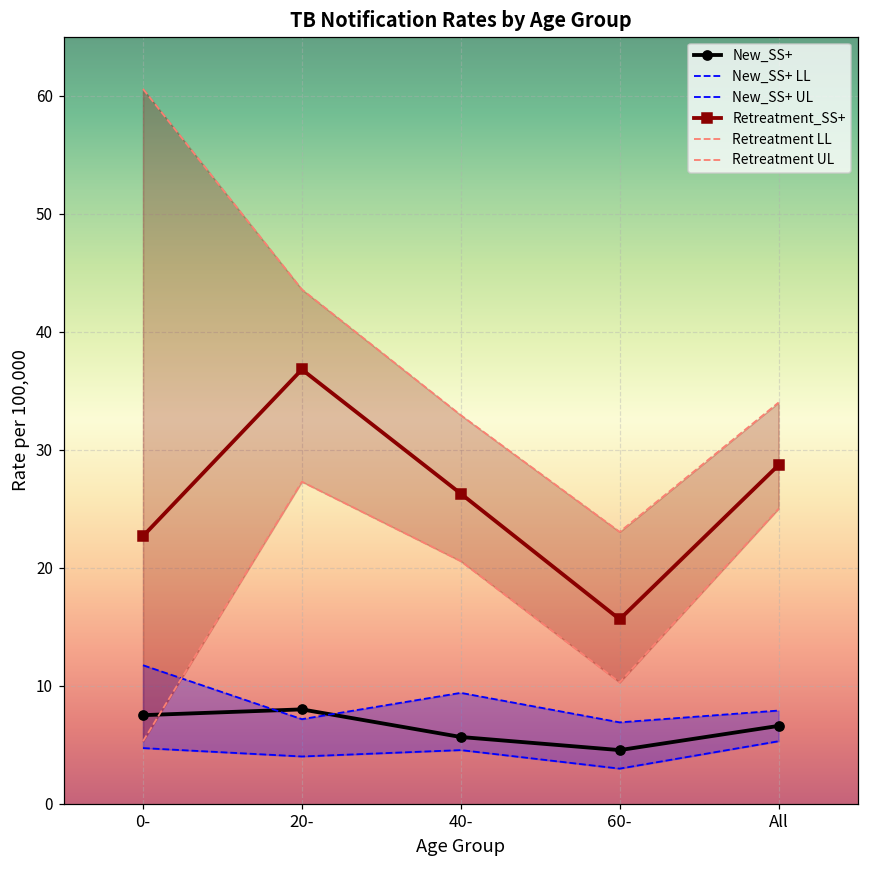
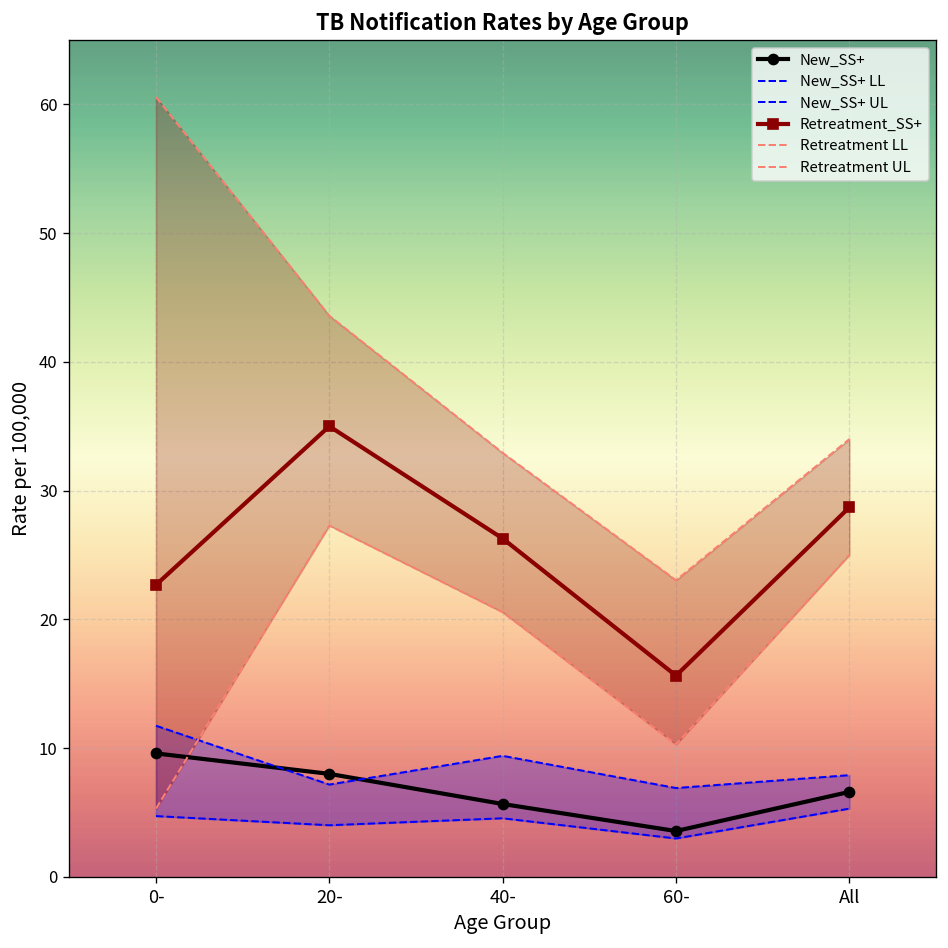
New_SS+, 0-: 7.5 -> 9.6
Retreatment_SS+, 20-: 36.8 -> 35.0
New_SS+, 60-: 4.6 -> 3.6
